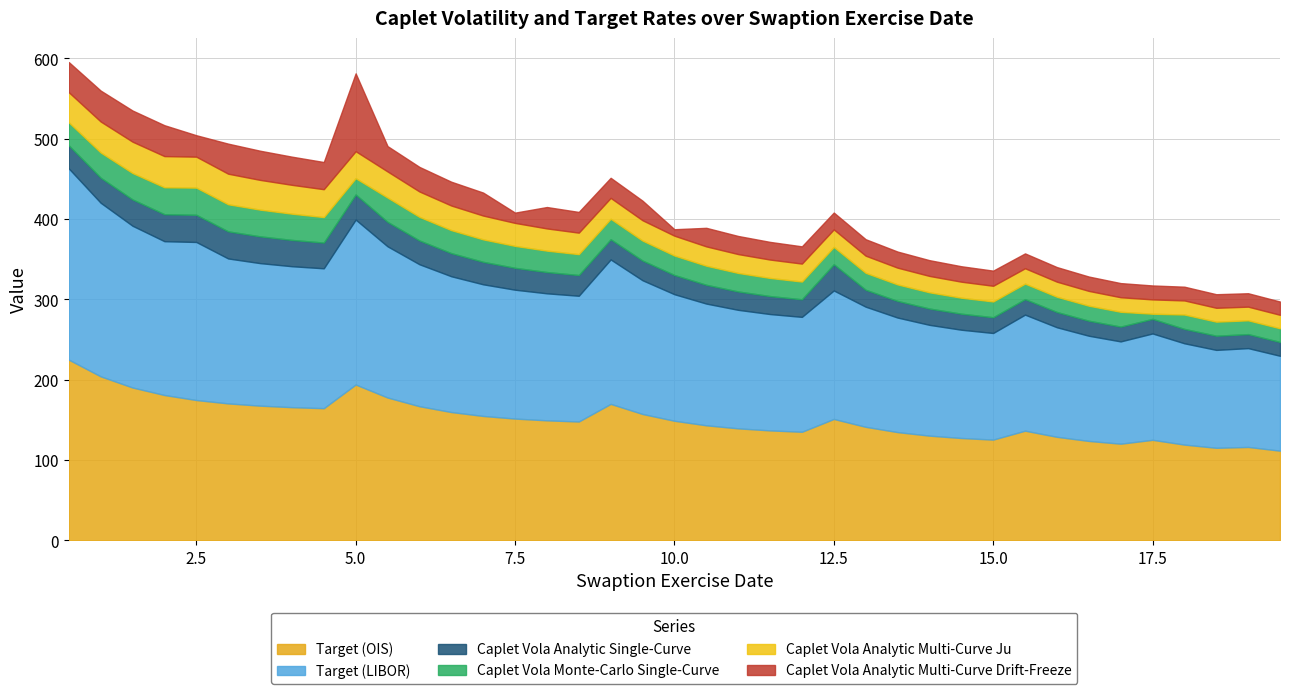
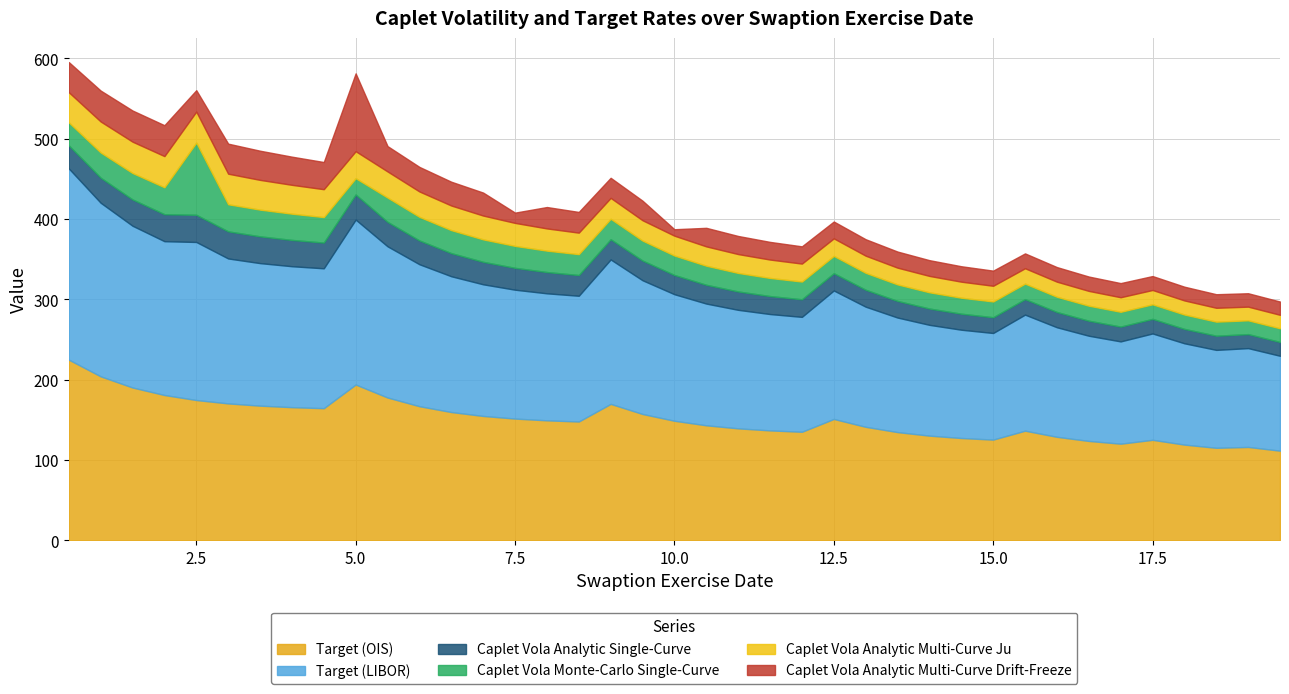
Caplet Vola Monte-Carlo Single-Curve, 2.5: 30 -> 90
Caplet Vola Analytic Single-Curve, 12.5: 30 -> 20
Caplet Vola Monte-Carlo Single-Curve, 17.5: 10 -> 20
